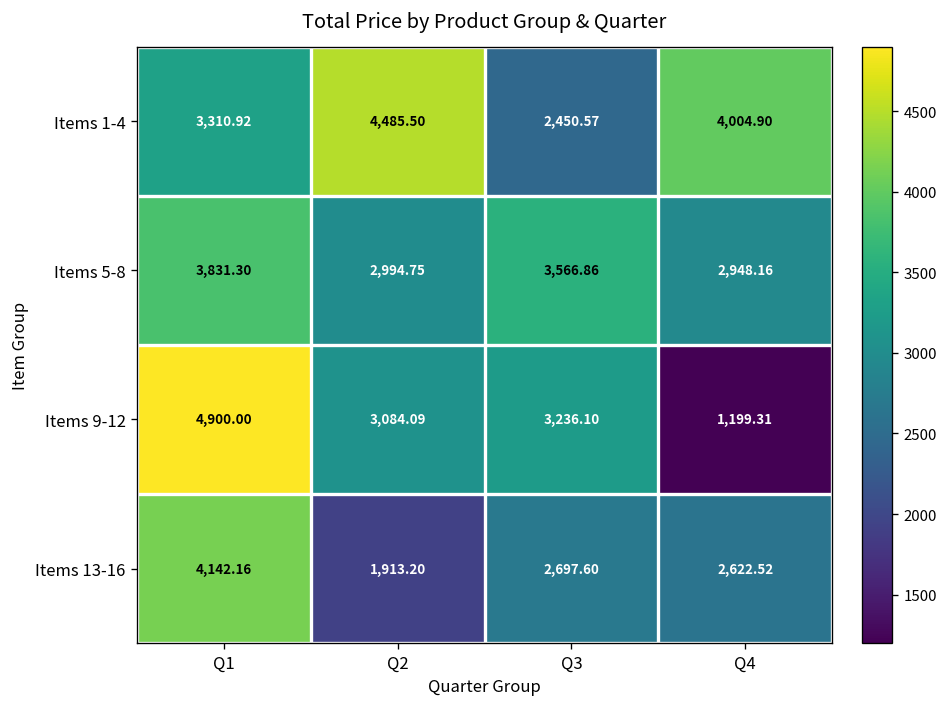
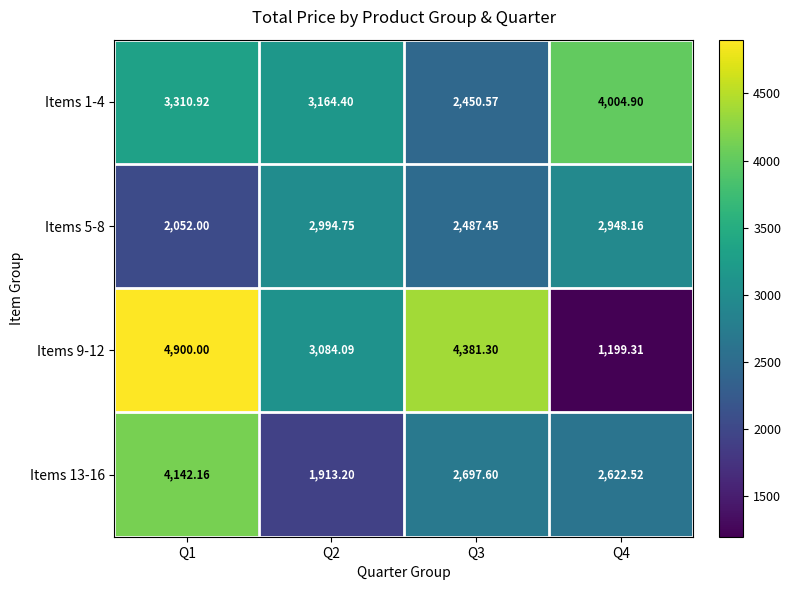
Items 1-4, Q2: 4,485.50 -> 3,164.40
Items 5-8, Q1: 3,831.30 -> 2,052.00
Items 5-8, Q3: 3,566.86 -> 2,487.45
Items 9-12, Q3: 3,236.10 -> 4,381.30
